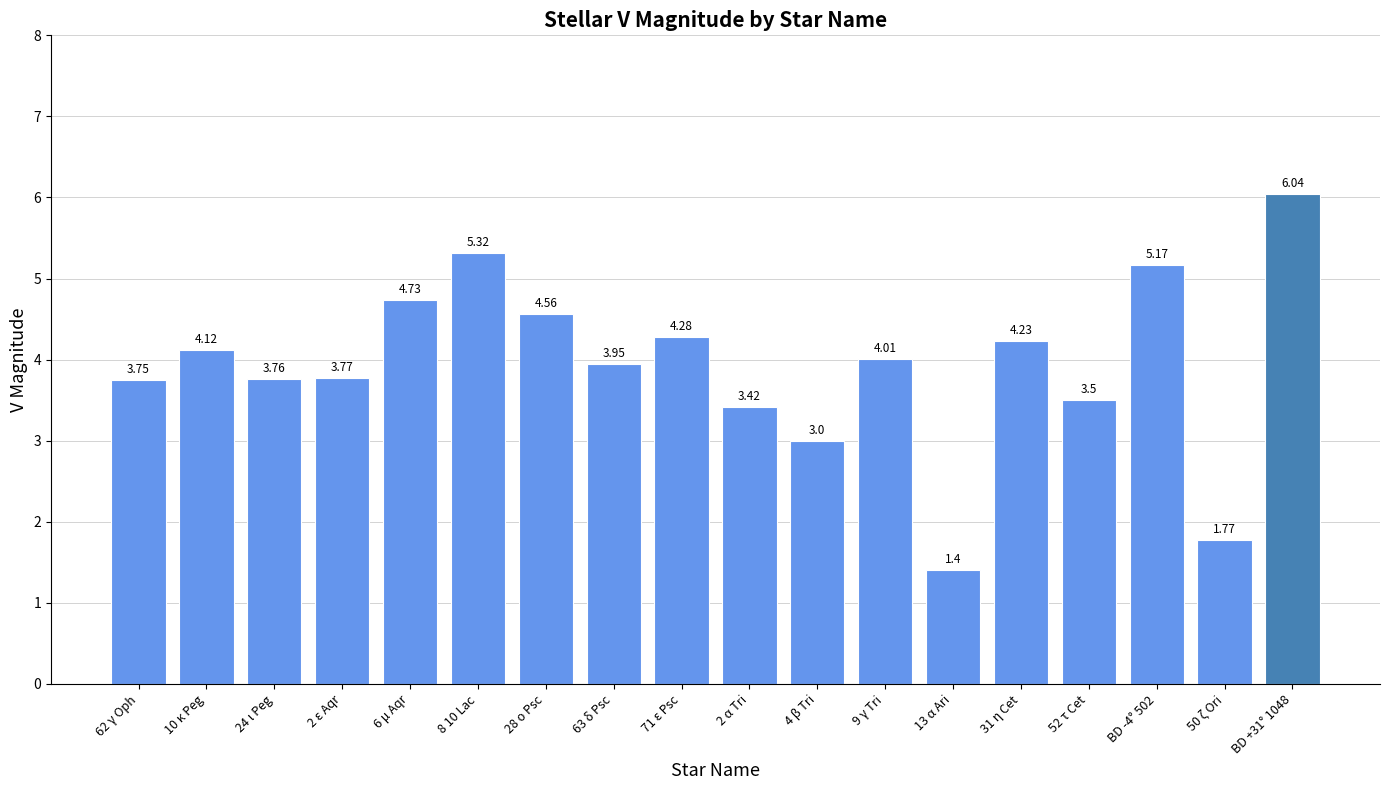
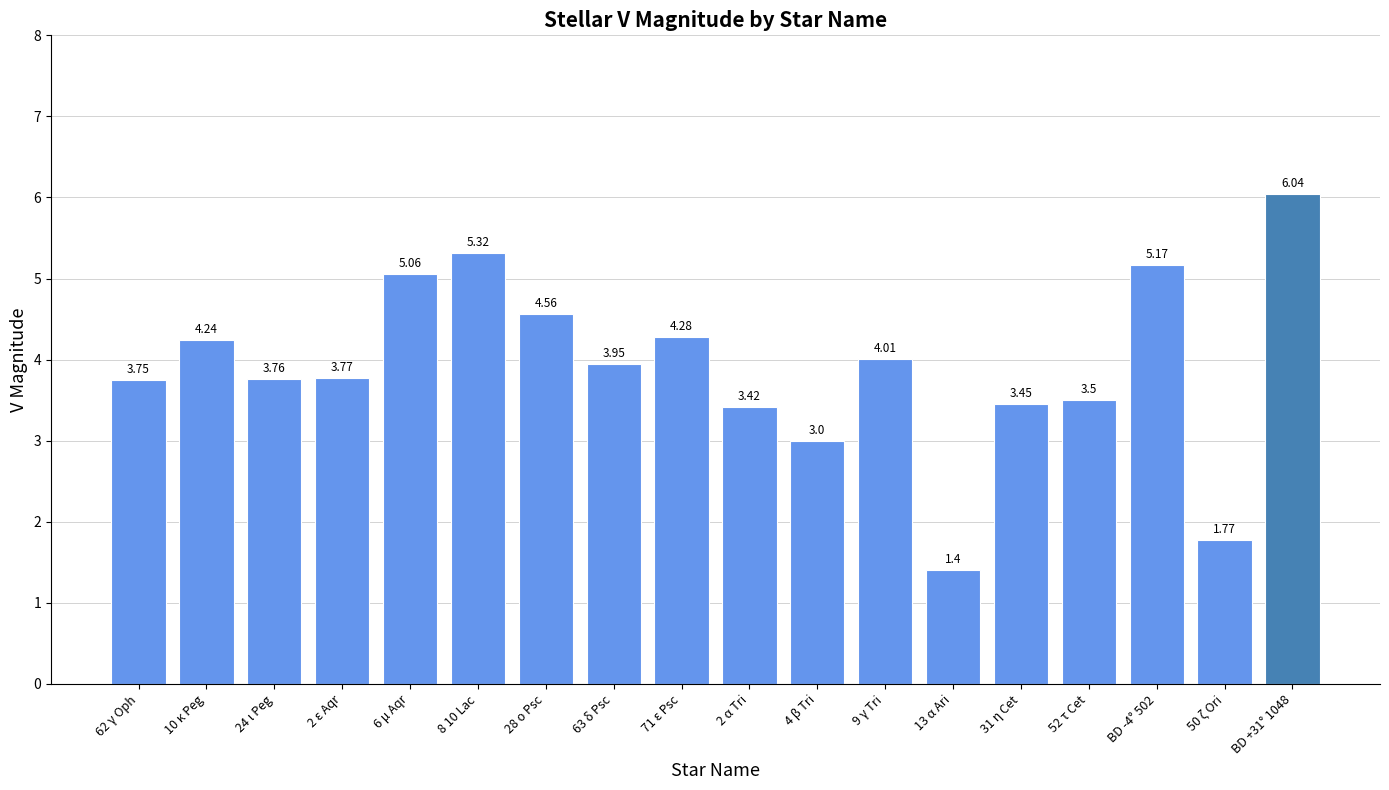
10 κ Peg: 4.12 -> 4.24
6 μ Aqr: 4.73 -> 5.06
31 η Cet: 4.23 -> 3.45
